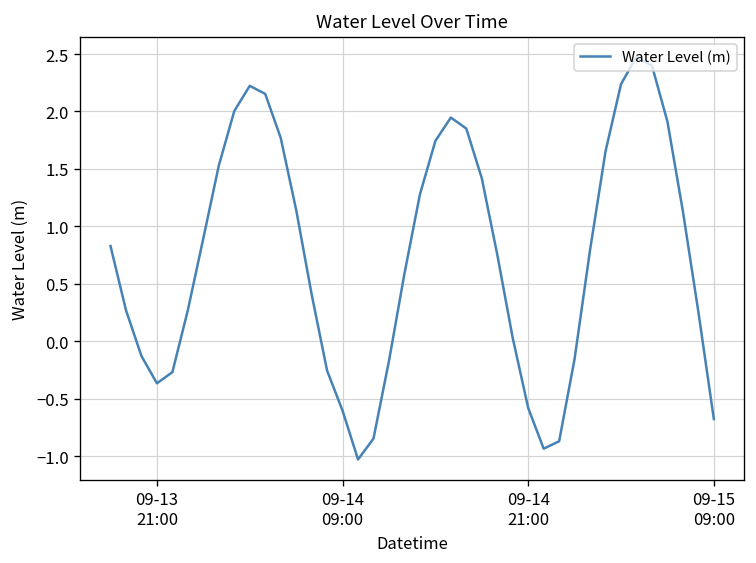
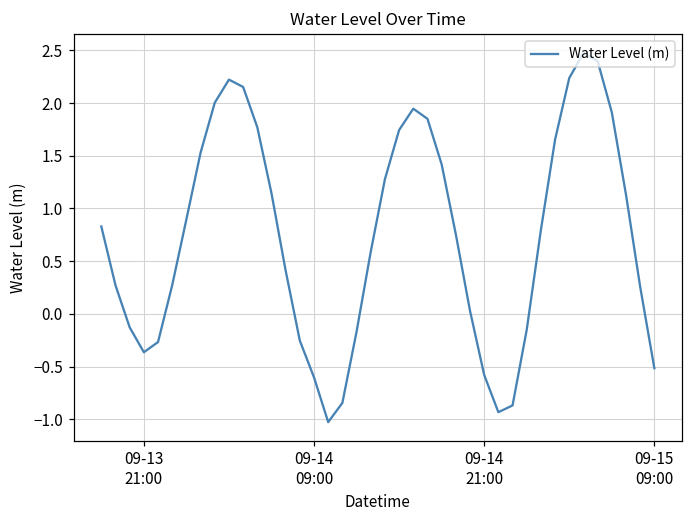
09-15 09:00: -0.7 -> -0.5
